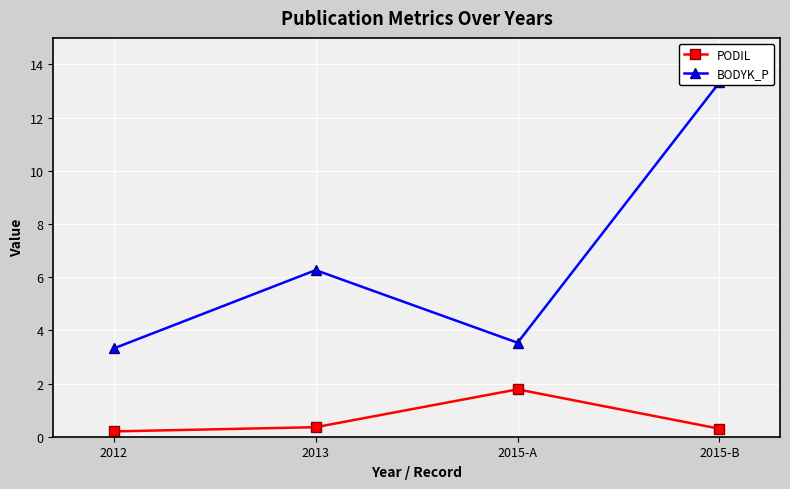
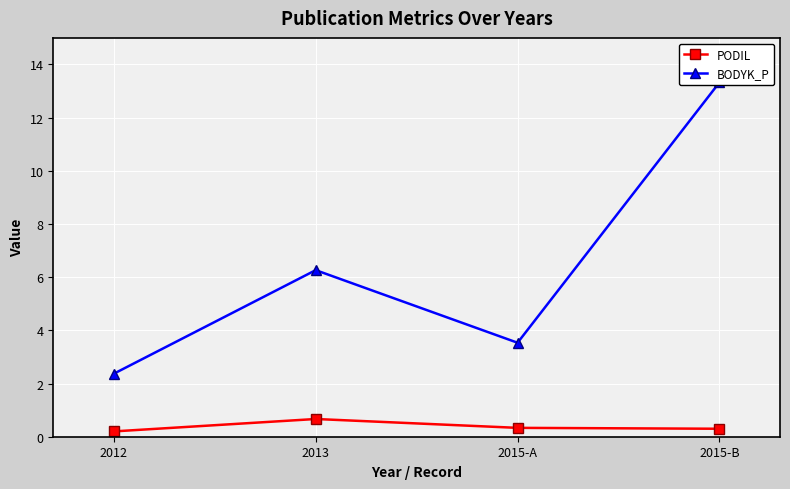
BODYK_P, 2012: 3.3 -> 2.4
PODIL, 2013: 0.4 -> 0.7
PODIL, 2015-A: 1.8 -> 0.3
